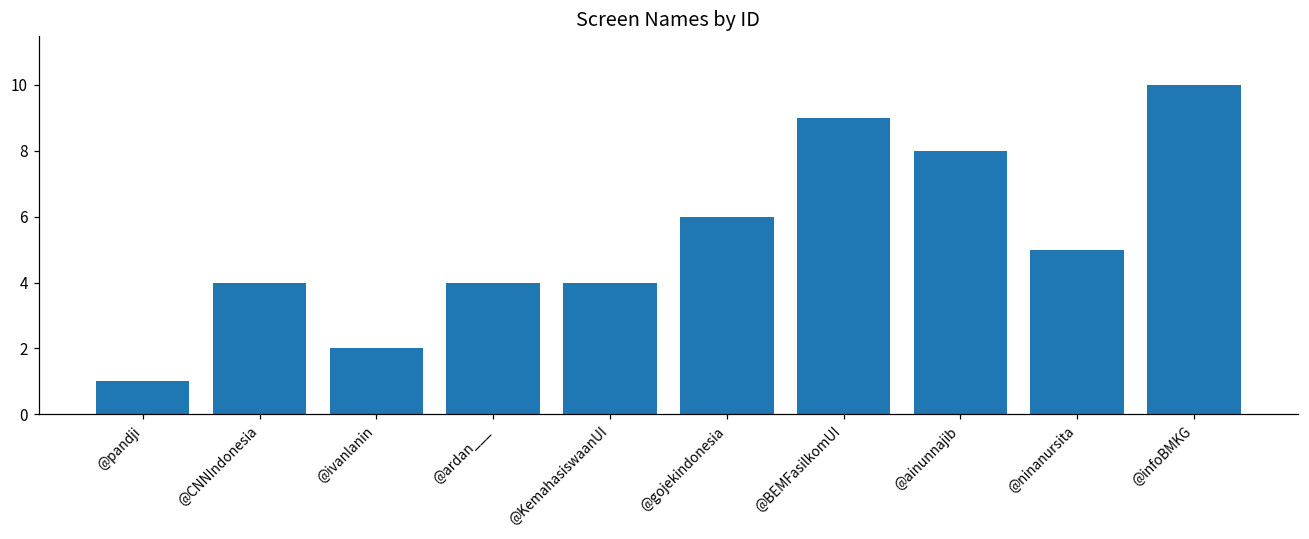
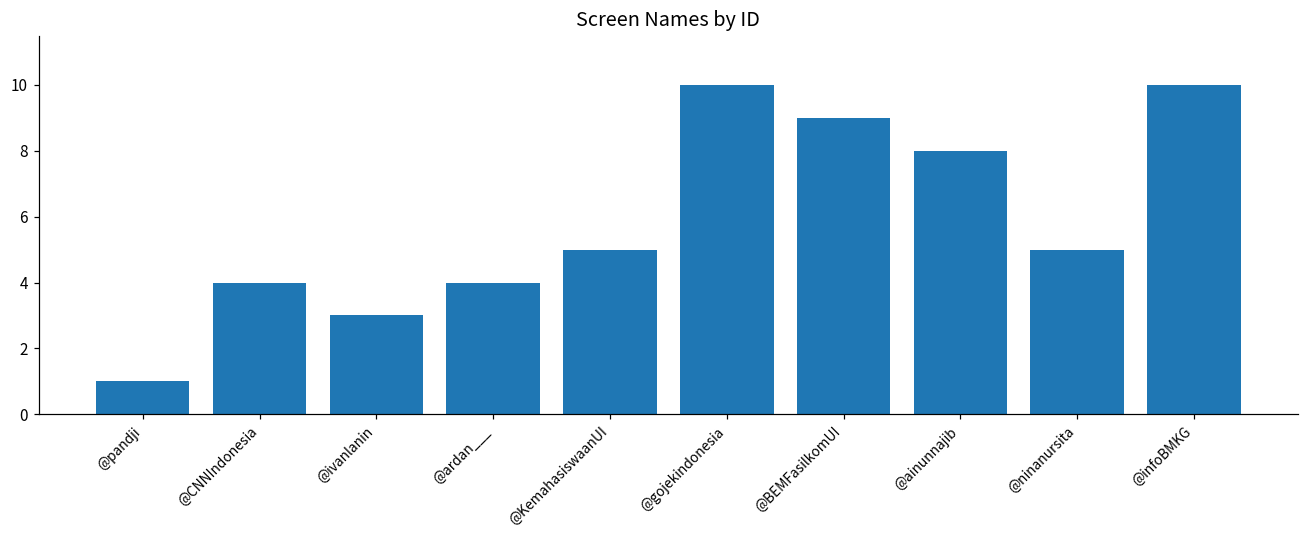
@ivanlanin: 2 -> 3
@KemahasiswaanUI: 4 -> 5
@gojekindonesia: 6 -> 10
